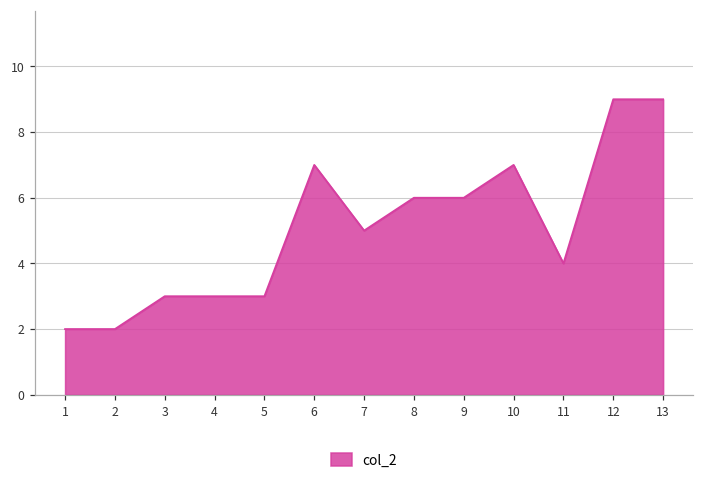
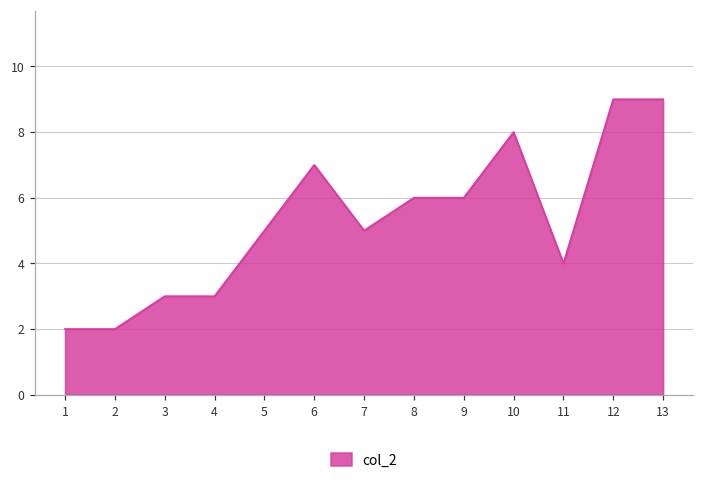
5: 3 -> 5
10: 7 -> 8
